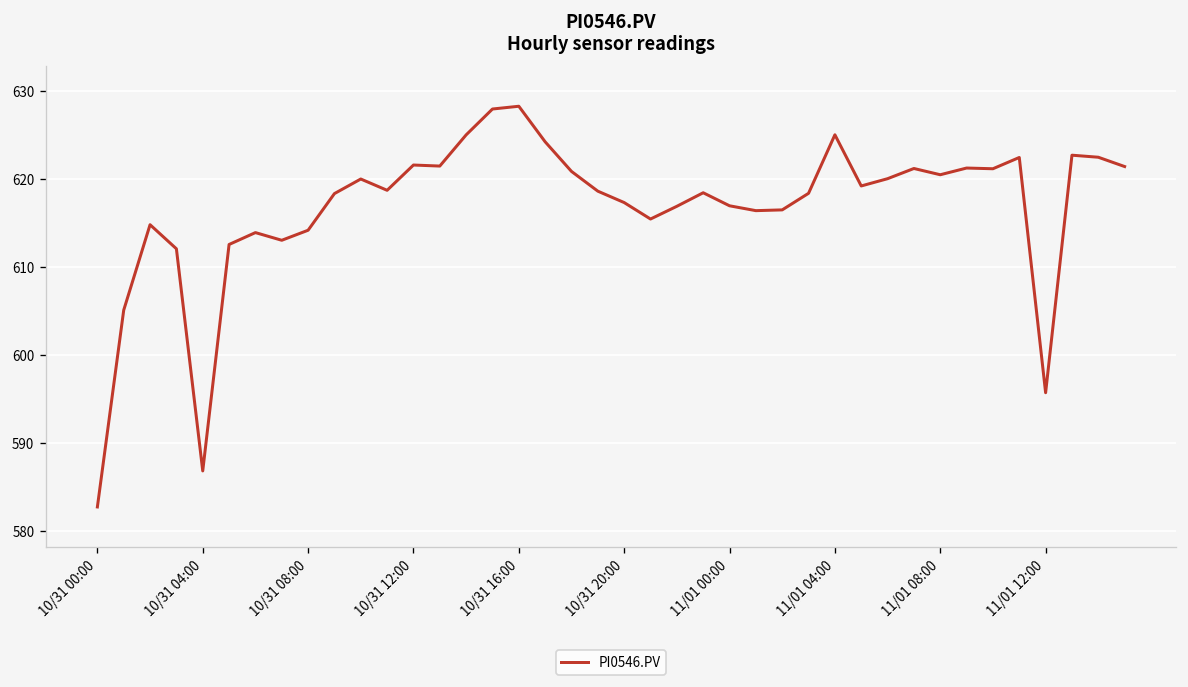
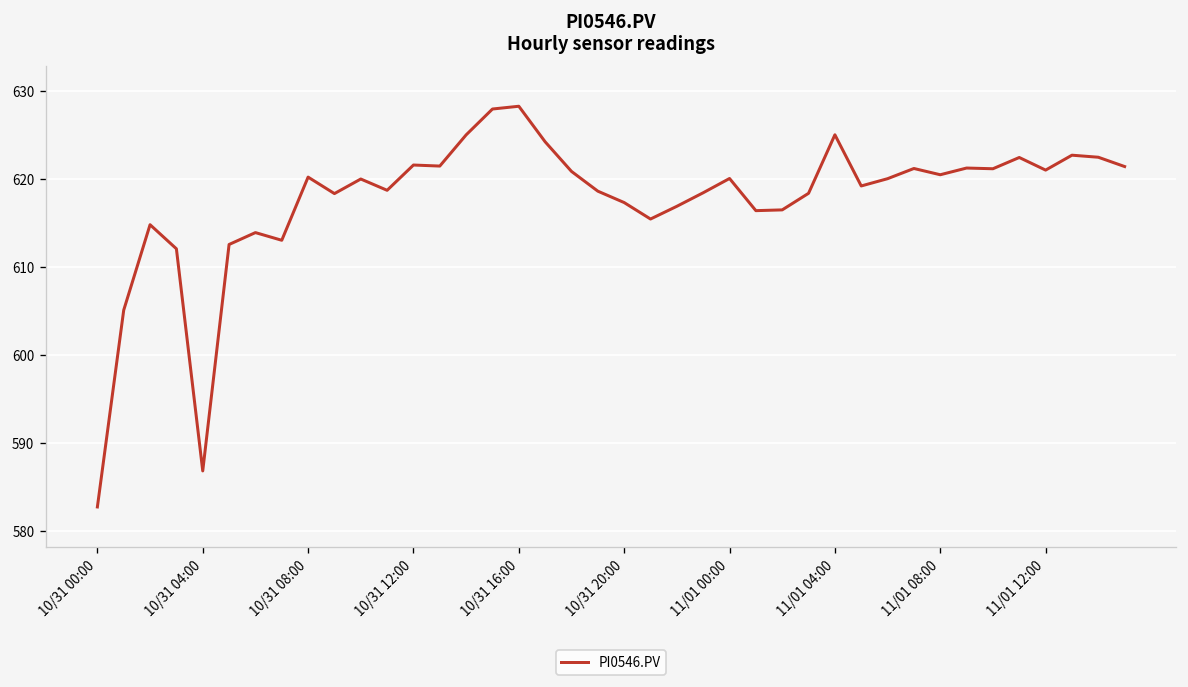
10/31 08:00: 614 -> 620
11/01 00:00: 617 -> 620
11/01 12:00: 596 -> 621
